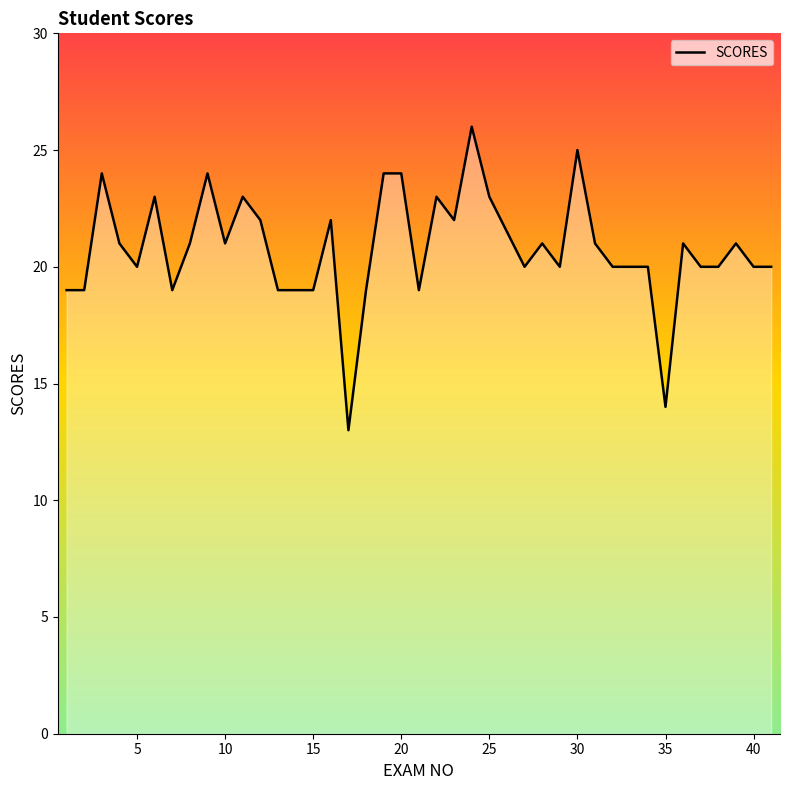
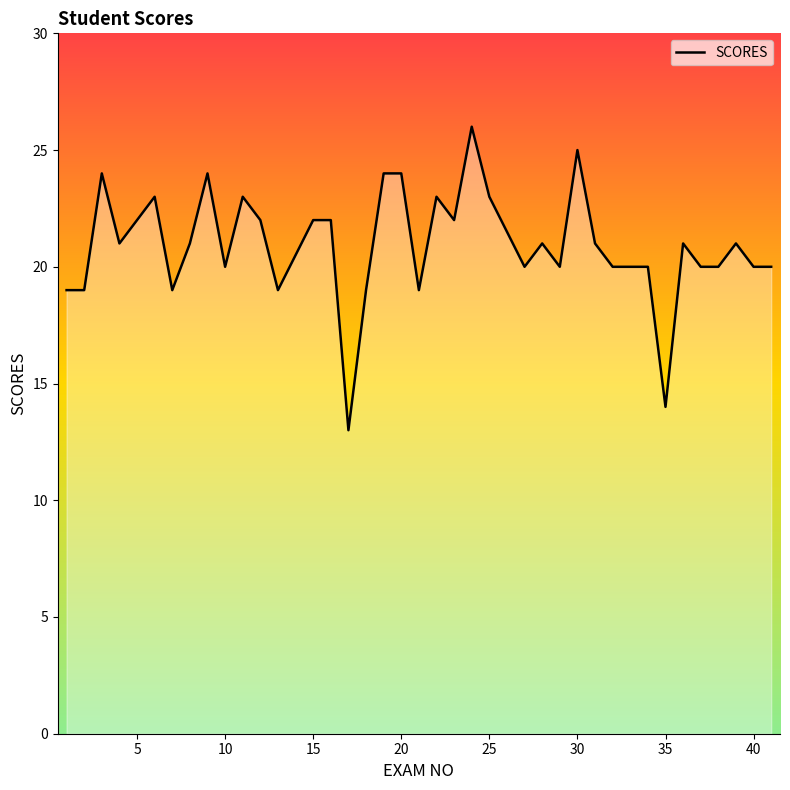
5: 20 -> 22
10: 21 -> 20
15: 19 -> 22
